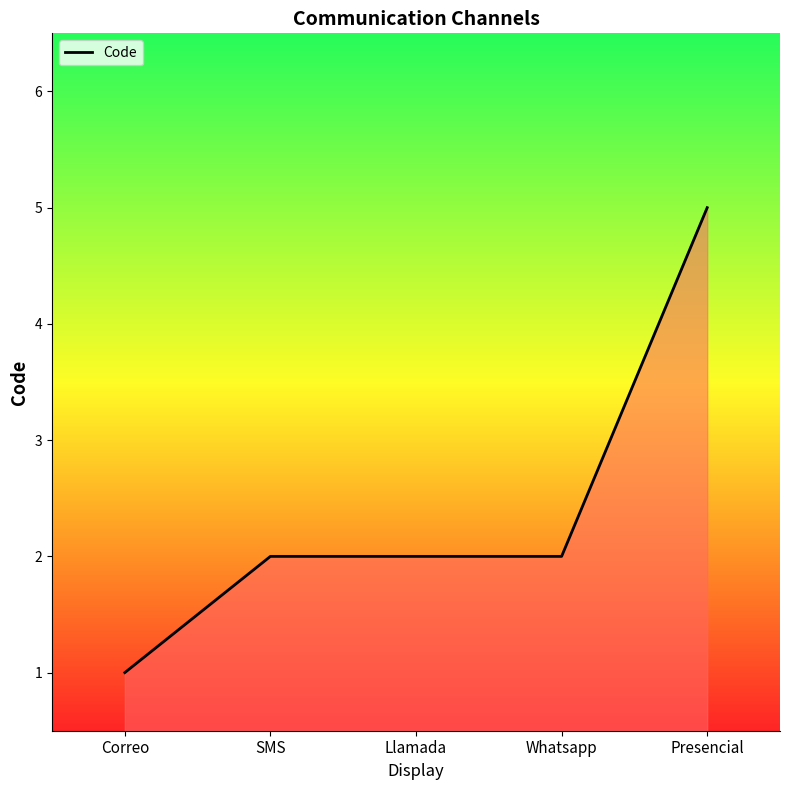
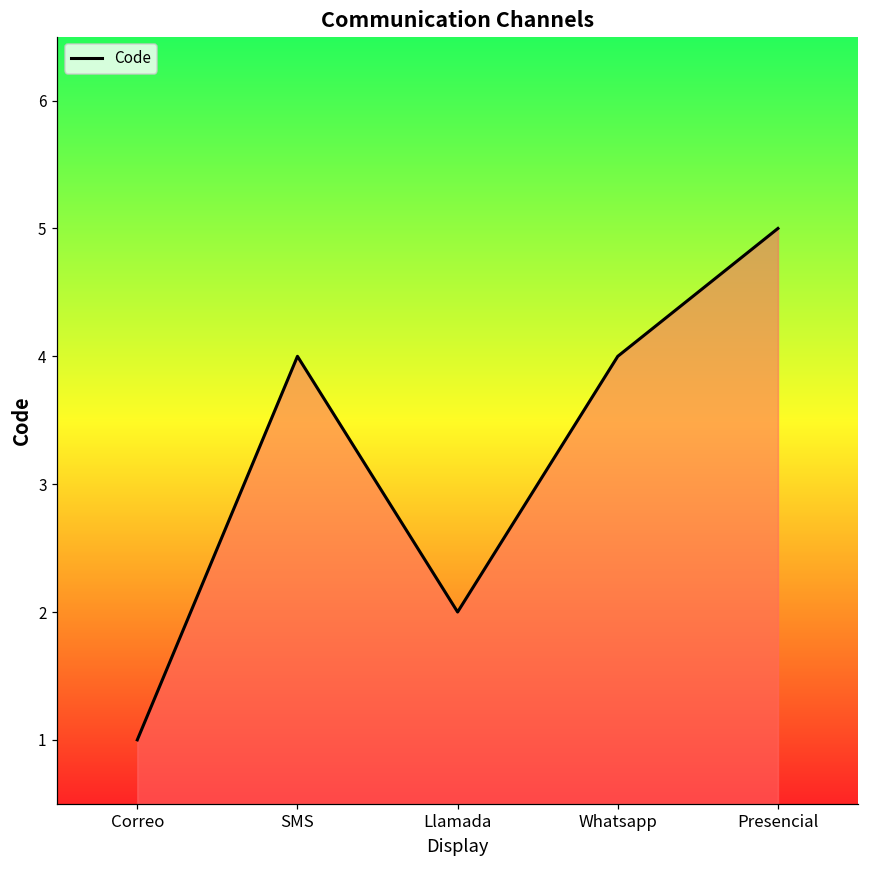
SMS: 2 -> 4
Whatsapp: 2 -> 4
